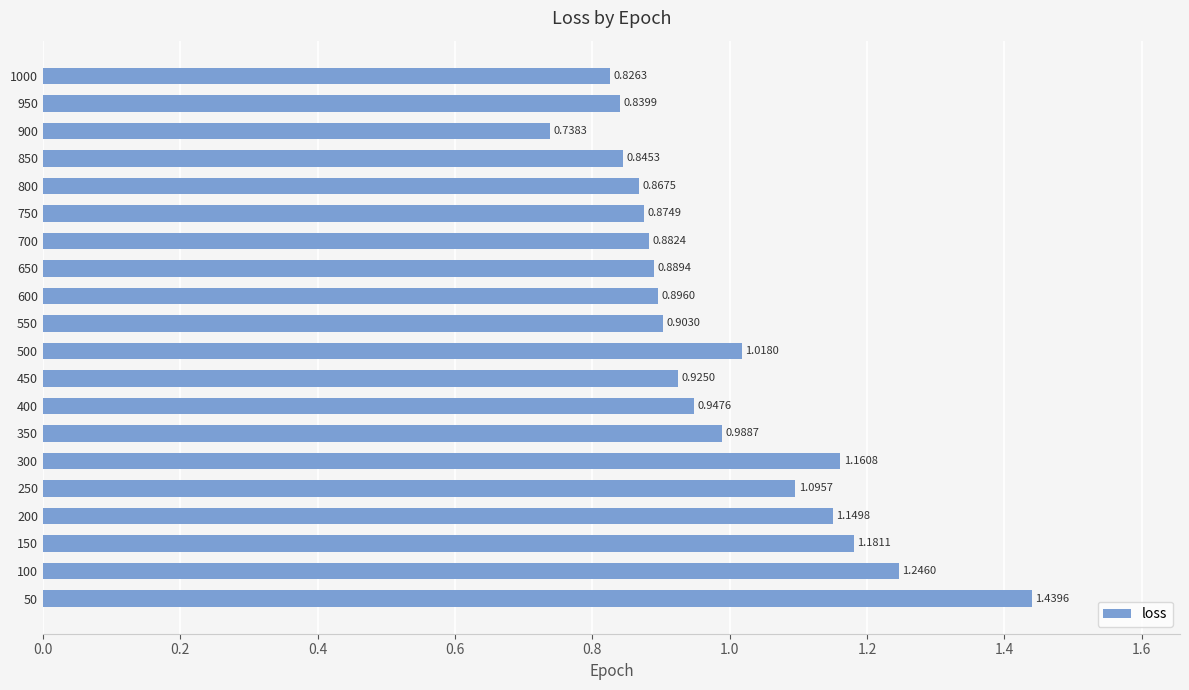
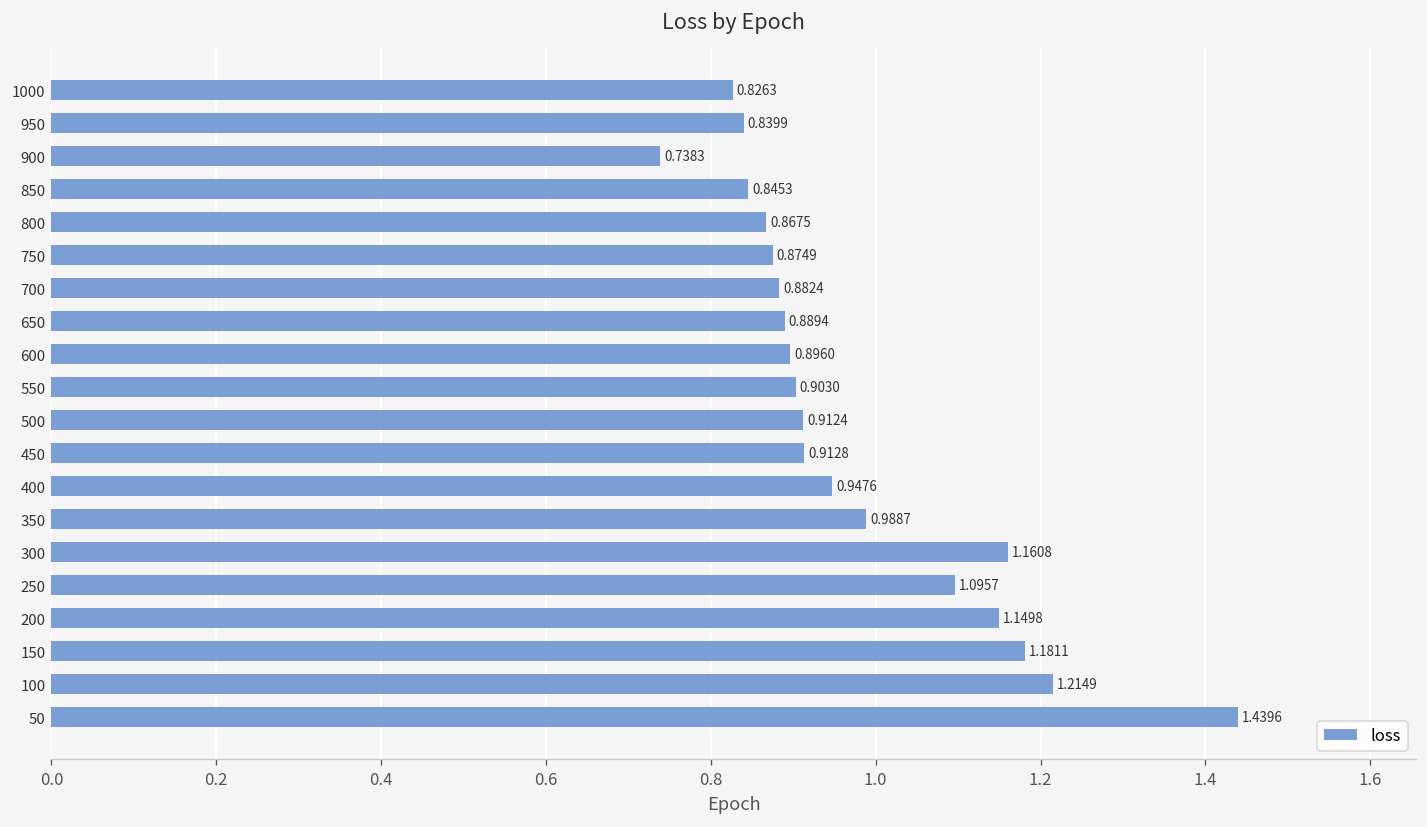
500: 1.0180 -> 0.9124
450: 0.9250 -> 0.9128
100: 1.2460 -> 1.2149
